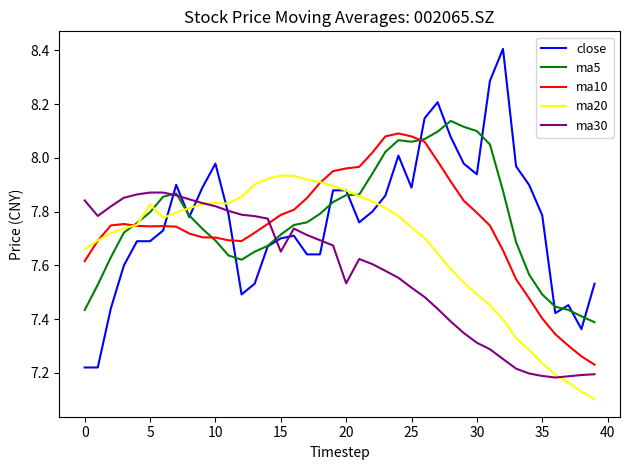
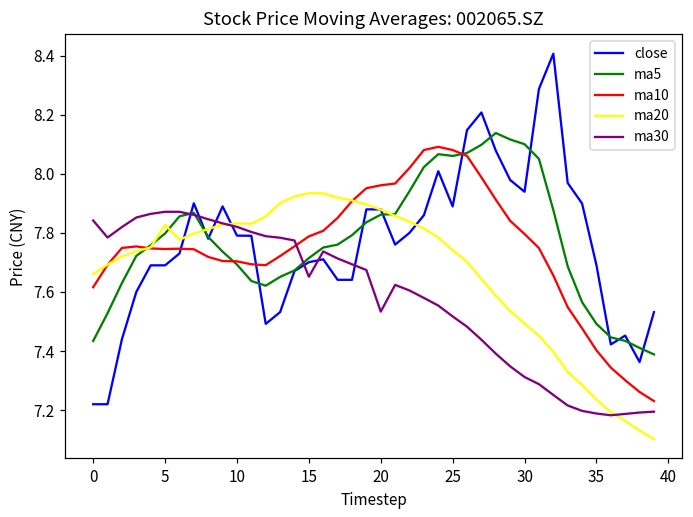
close, 10: 7.98 -> 7.79
close, 35: 7.79 -> 7.69
